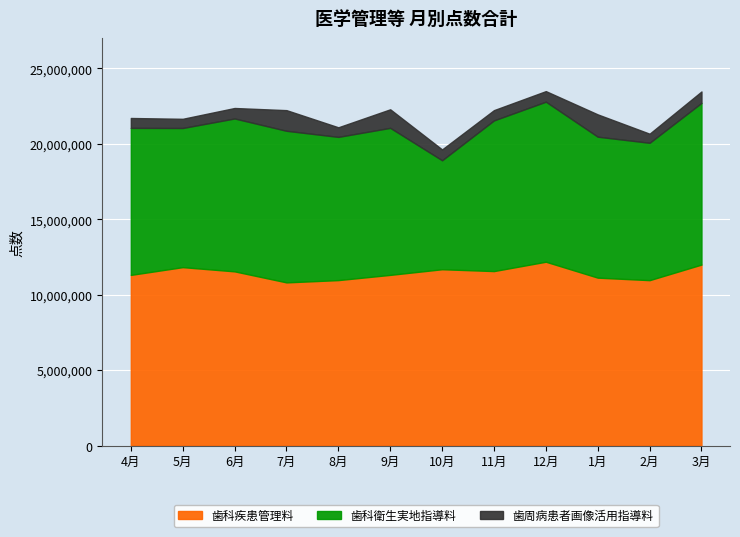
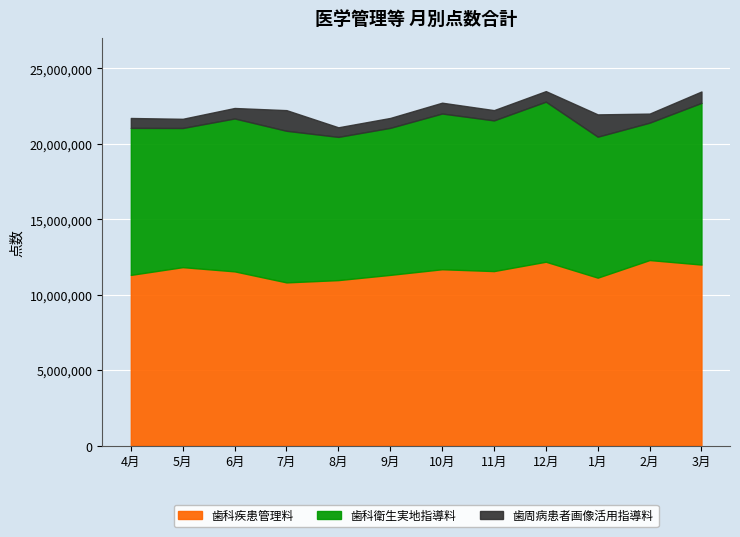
歯周病患者画像活用指導料, 9月: 1,200,000 -> 700,000
歯科衛生実地指導料, 10月: 7,200,000 -> 10,300,000
歯科疾患管理料, 2月: 11,000,000 -> 12,300,000
